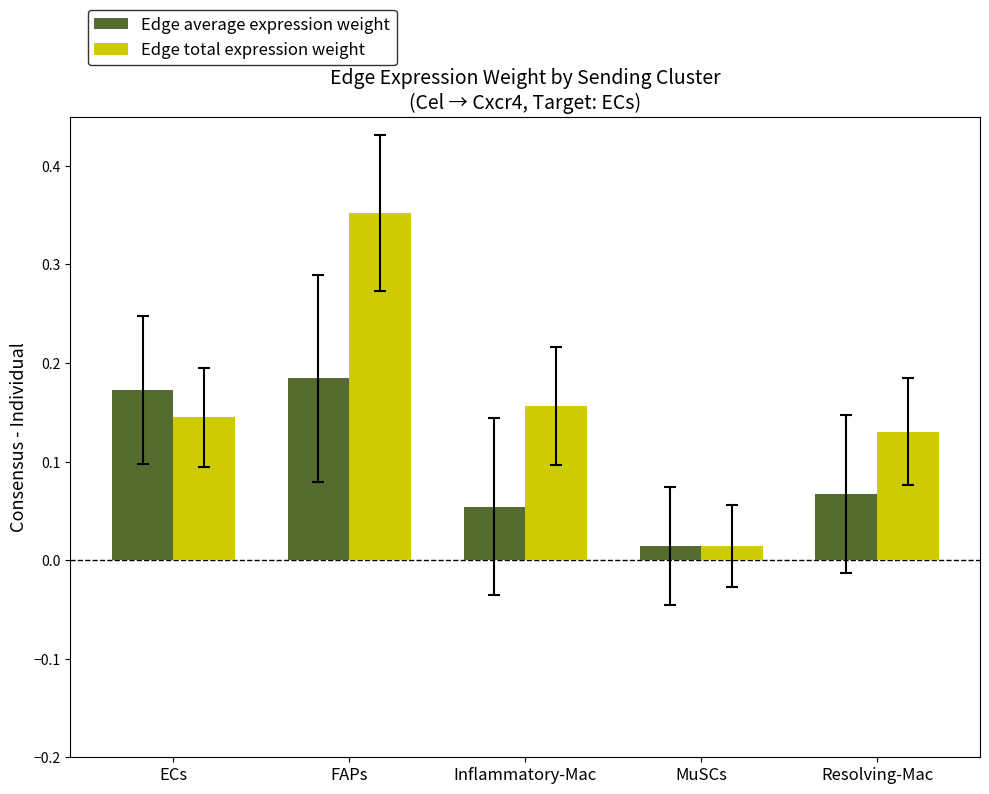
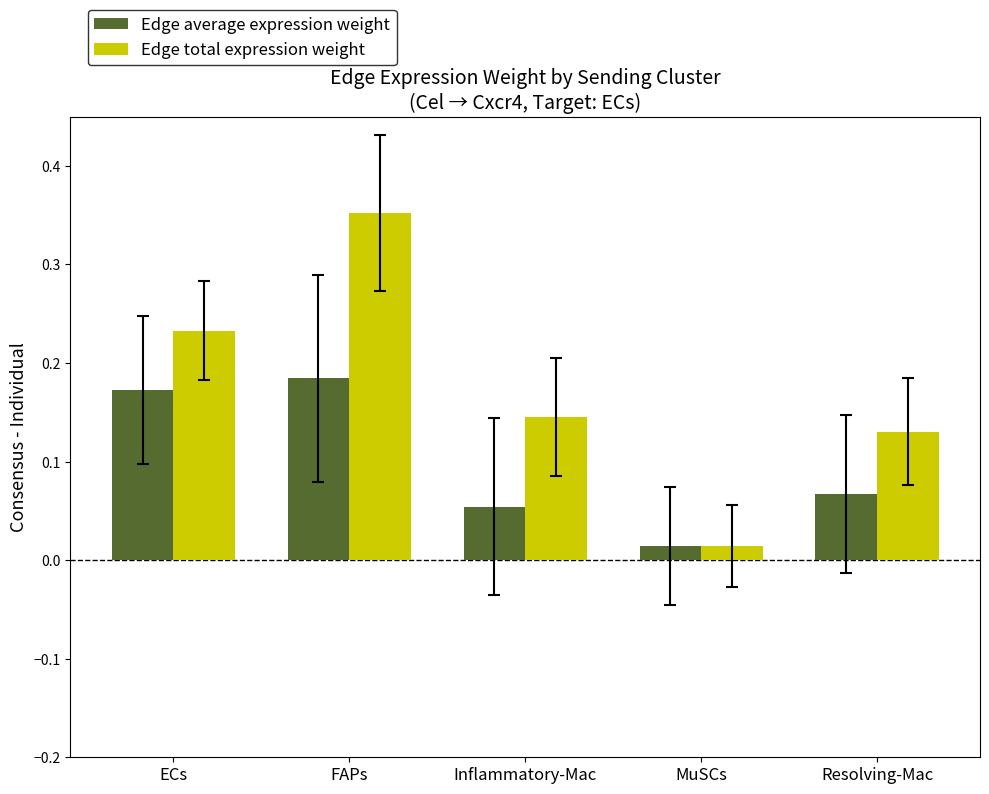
Edge total expression weight, ECs: 0.14 -> 0.23
Edge total expression weight, Inflammatory-Mac: 0.16 -> 0.15
